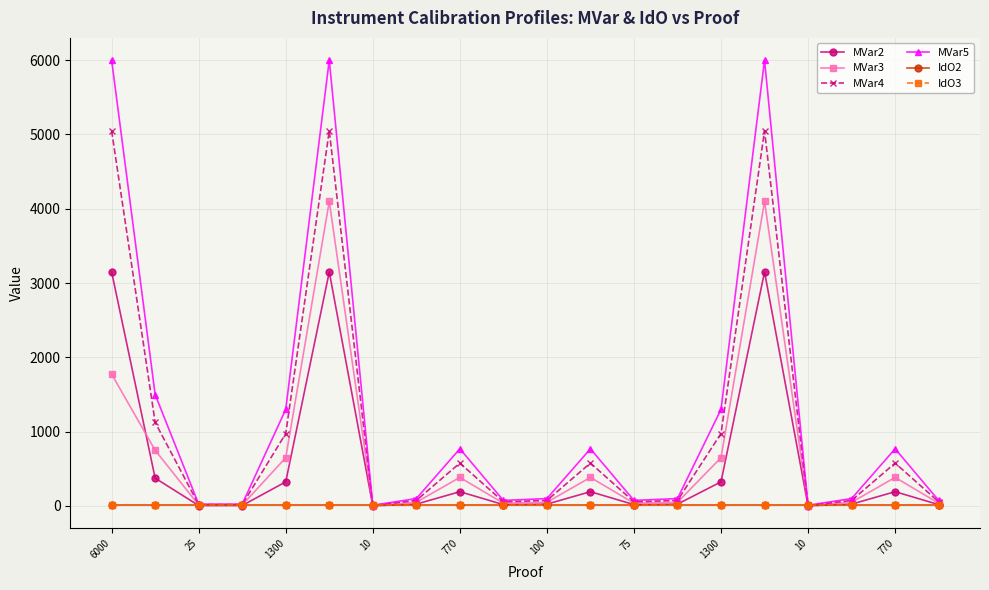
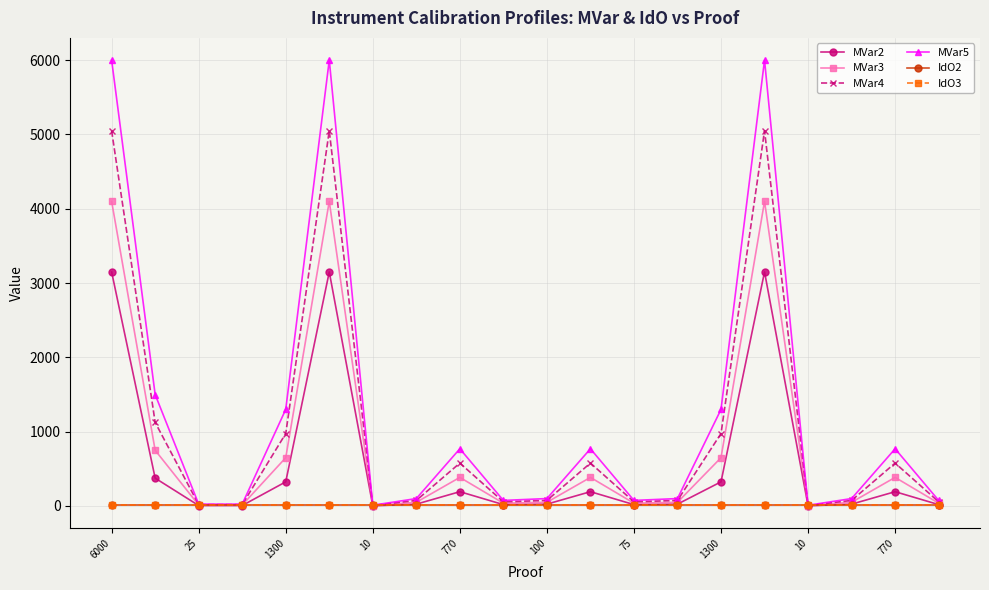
MVar3, 6000: 1800 -> 4100
